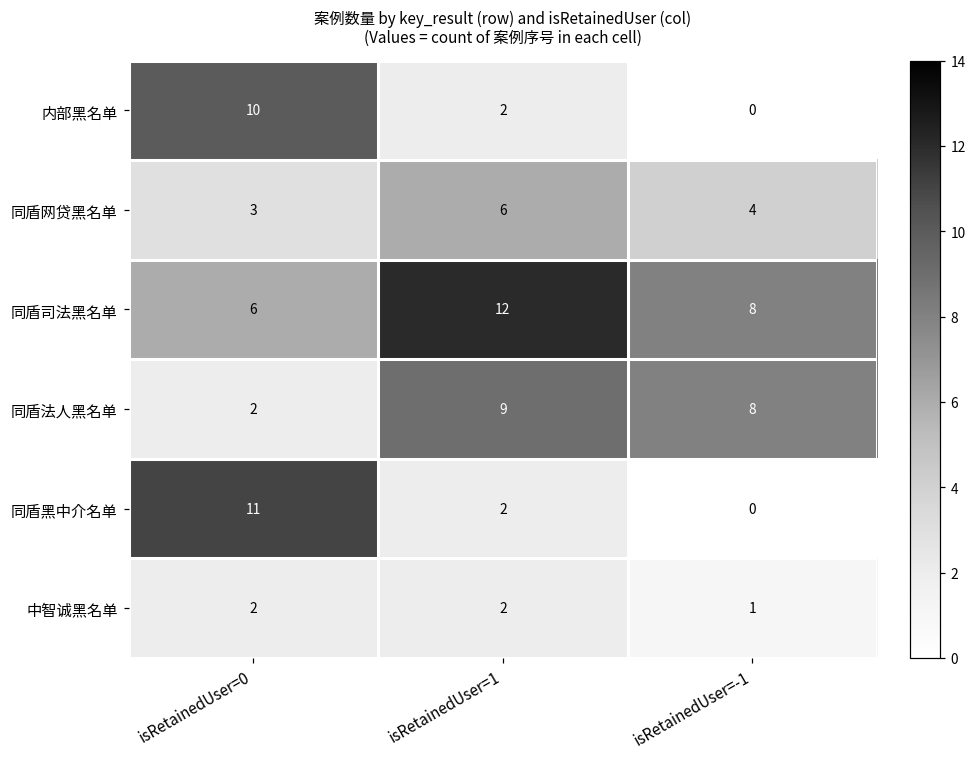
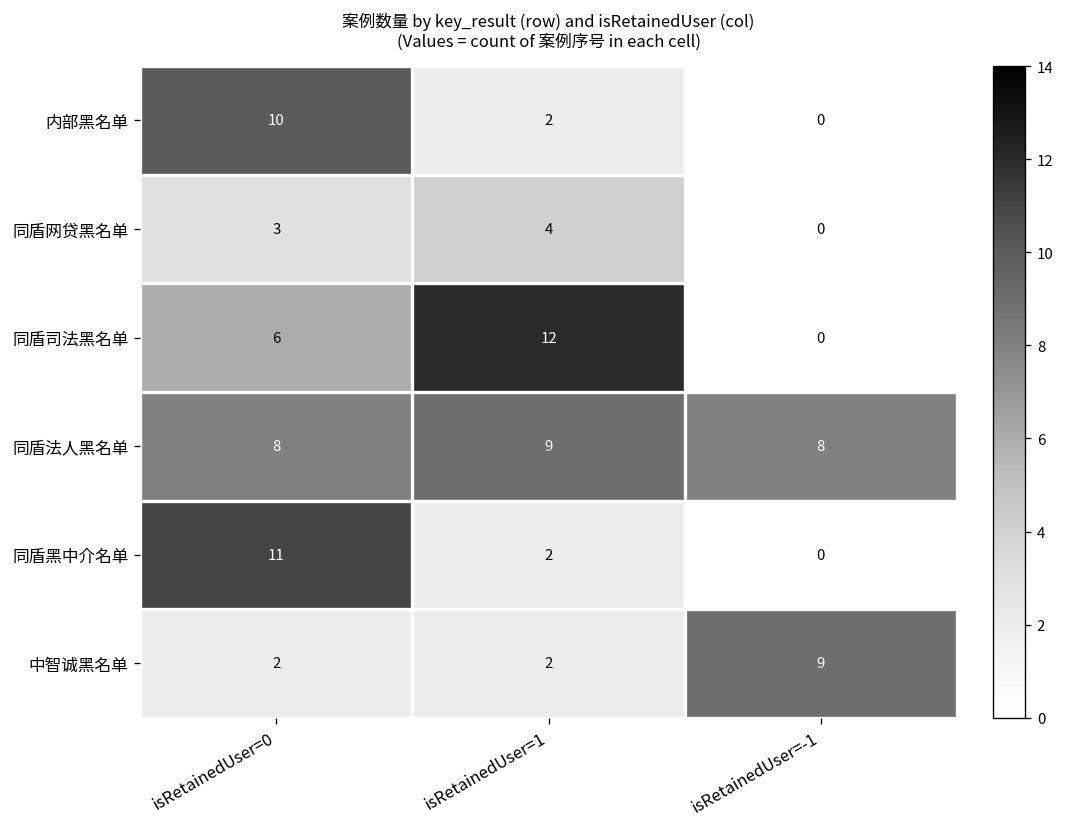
同盾网贷黑名单, isRetainedUser=1: 6 -> 4
同盾网贷黑名单, isRetainedUser=-1: 4 -> 0
同盾司法黑名单, isRetainedUser=-1: 8 -> 0
同盾法人黑名单, isRetainedUser=0: 2 -> 8
中智诚黑名单, isRetainedUser=-1: 1 -> 9
